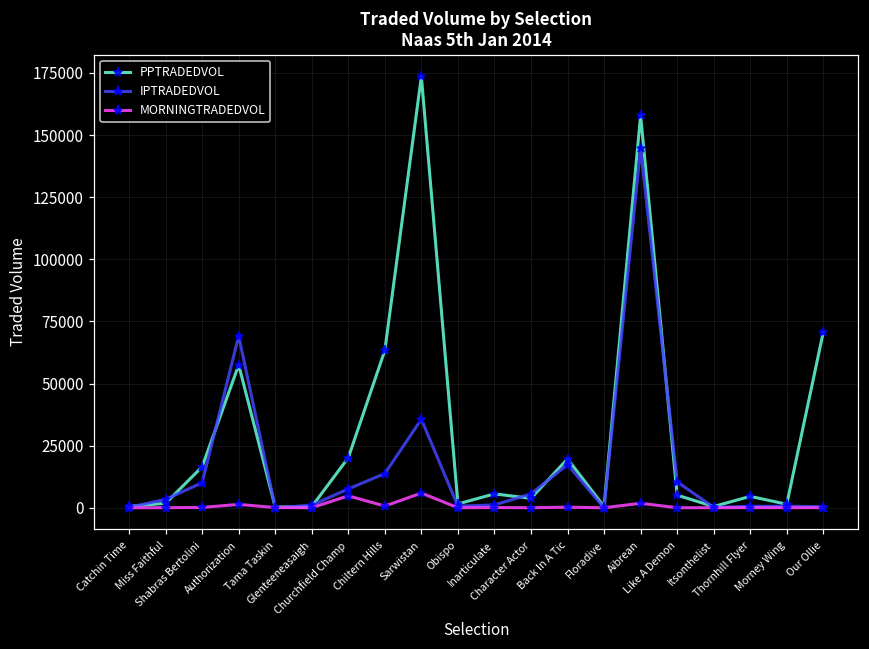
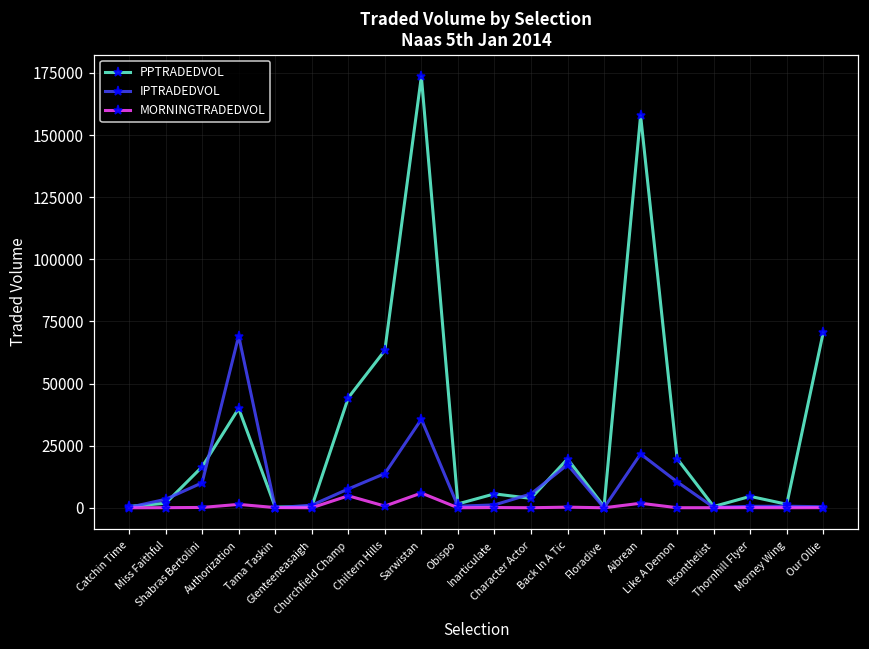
PPTRADEDVOL, Authorization: 57000 -> 40000
PPTRADEDVOL, Churchfield Champ: 20000 -> 44000
IPTRADEDVOL, Aibrean: 145000 -> 22000
PPTRADEDVOL, Like A Demon: 5000 -> 20000
